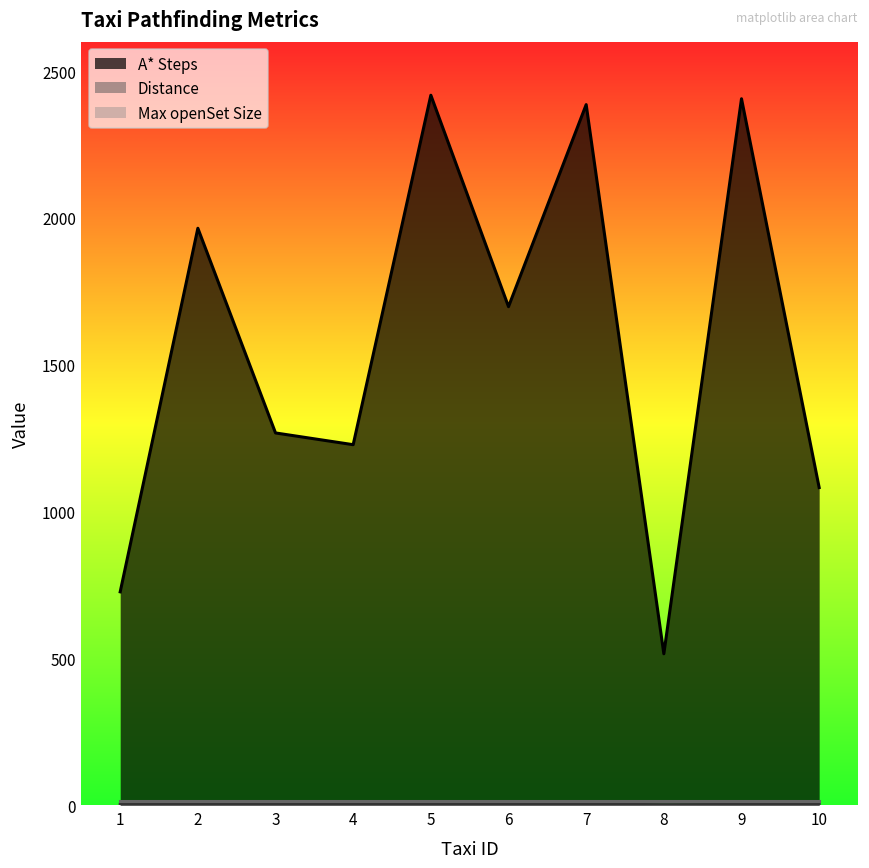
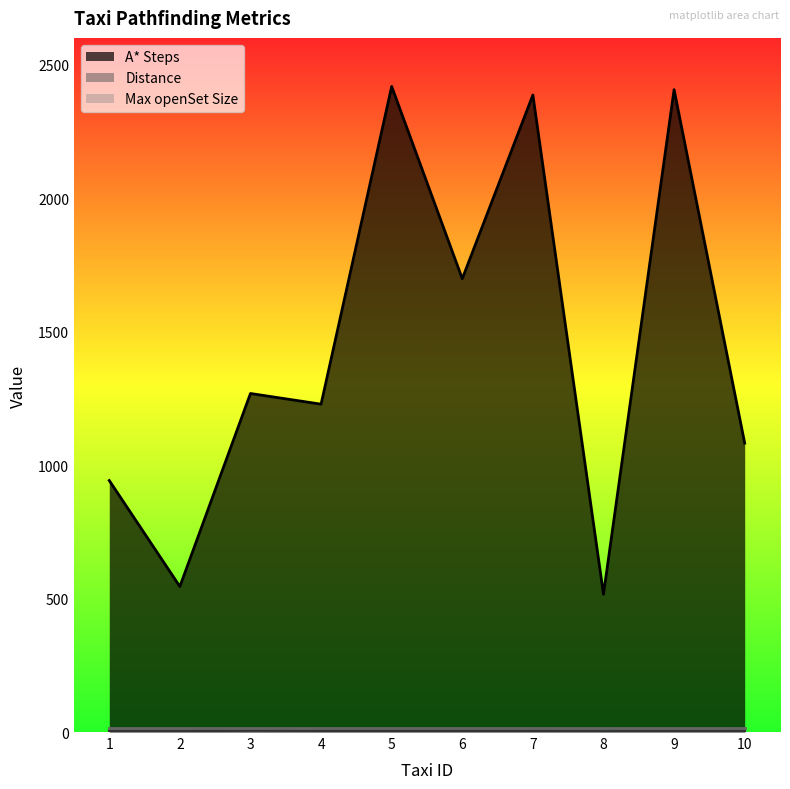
A* Steps, 1: 730 -> 940
A* Steps, 2: 1970 -> 550
